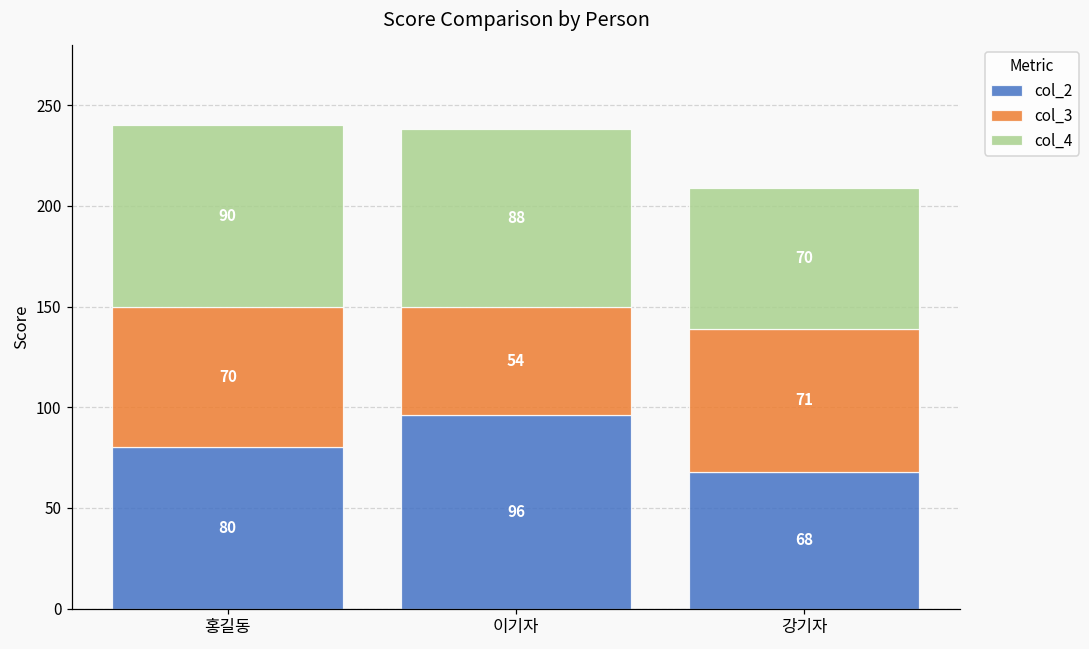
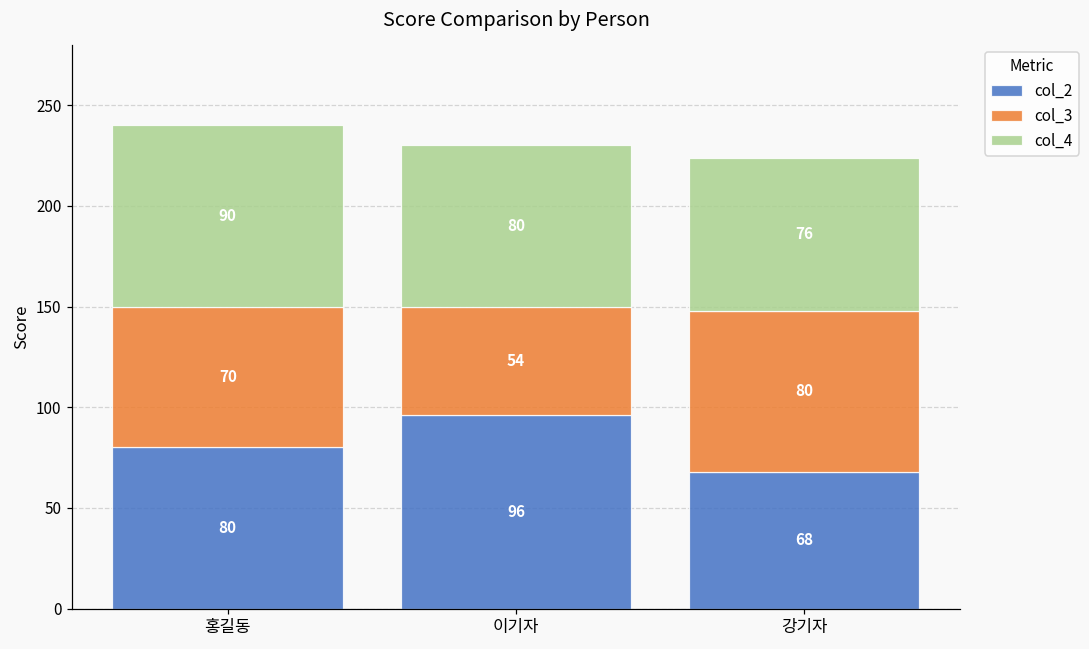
col_4, 이기자: 88 -> 80
col_3, 강기자: 71 -> 80
col_4, 강기자: 70 -> 76
